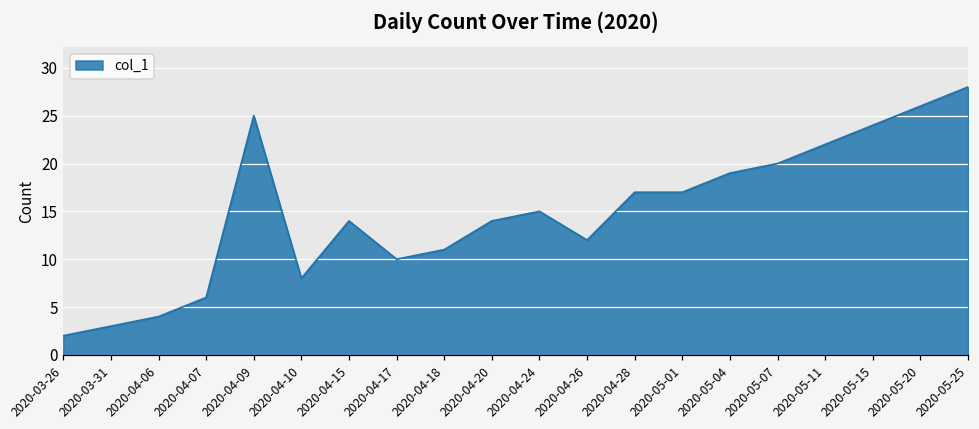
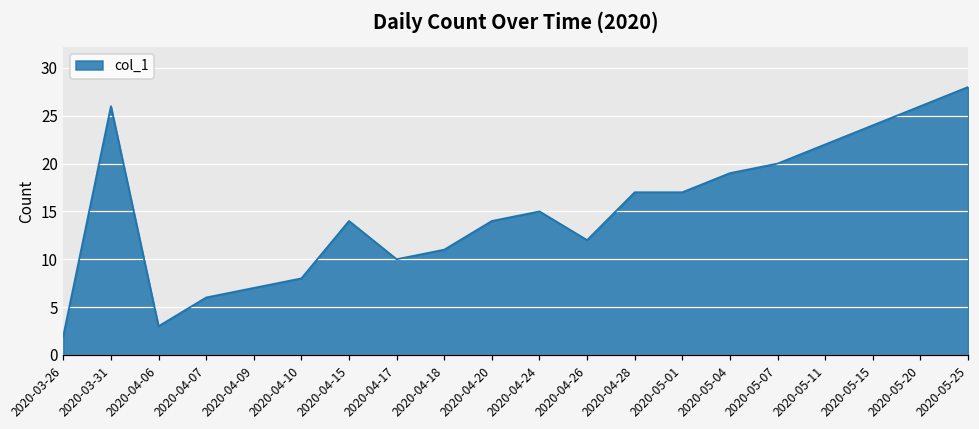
2020-03-31: 3 -> 26
2020-04-06: 4 -> 3
2020-04-09: 25 -> 7
